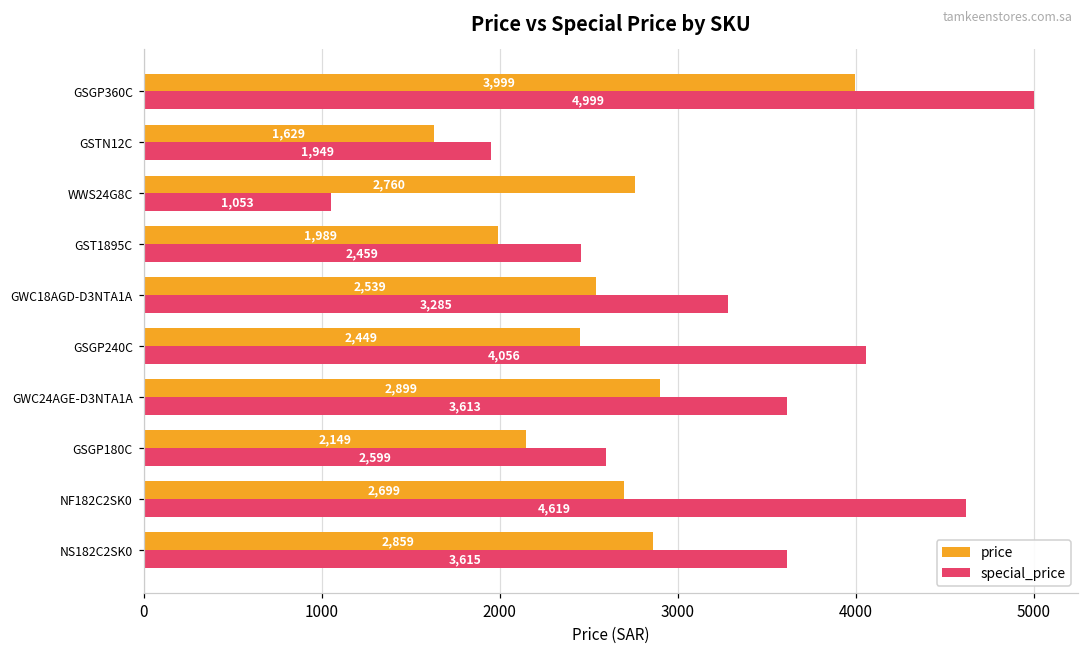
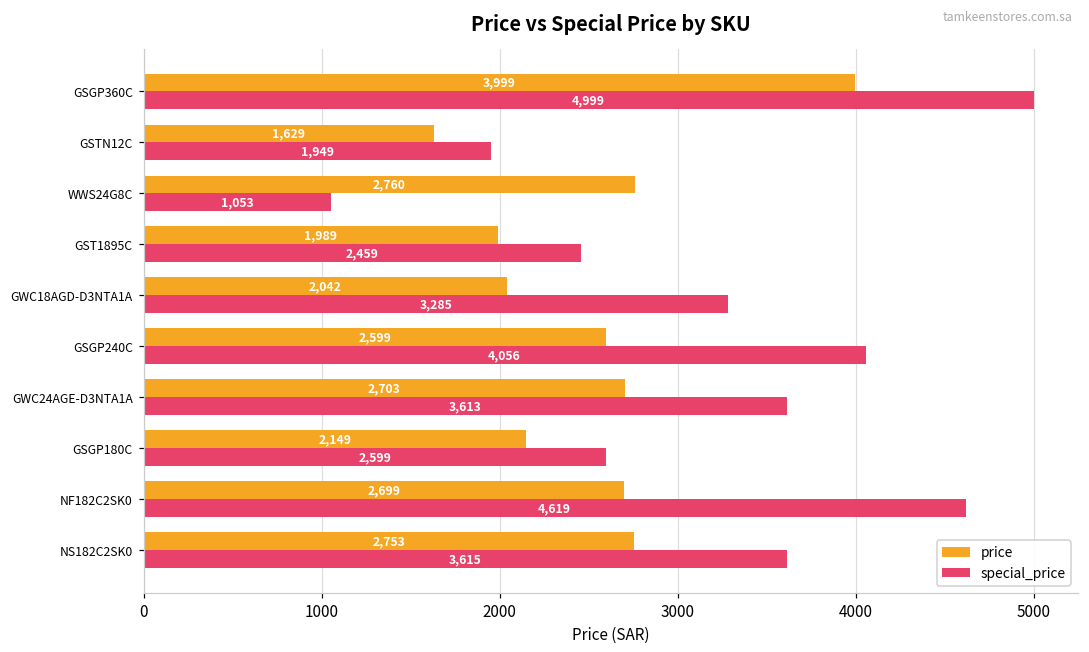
price, GWC18AGD-D3NTA1A: 2,539 -> 2,042
price, GSGP240C: 2,449 -> 2,599
price, GWC24AGE-D3NTA1A: 2,899 -> 2,703
price, NS182C2SK0: 2,859 -> 2,753
